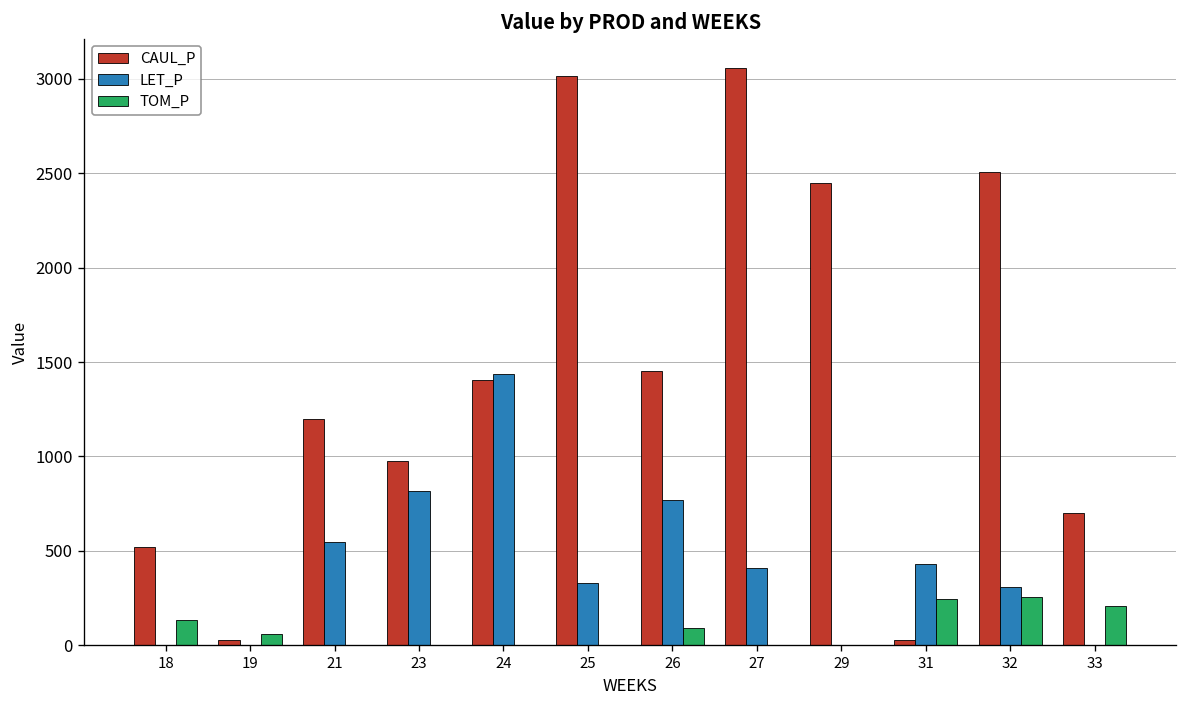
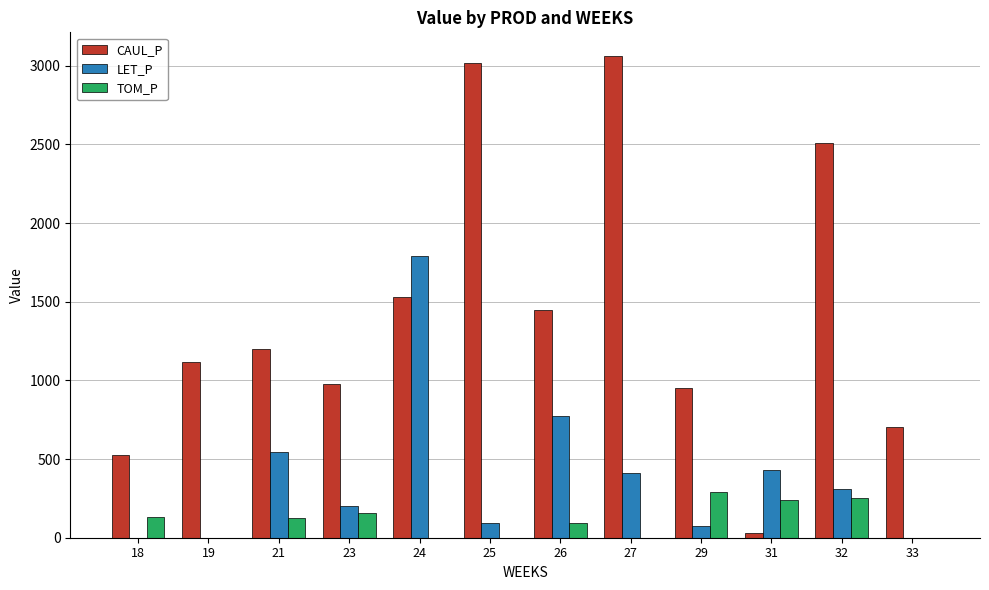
CAUL_P, 19: 30 -> 1120
TOM_P, 19: 60 -> 0
TOM_P, 21: 0 -> 120
LET_P, 23: 820 -> 200
TOM_P, 23: 0 -> 160
CAUL_P, 24: 1410 -> 1530
LET_P, 24: 1440 -> 1790
LET_P, 25: 330 -> 90
CAUL_P, 29: 2450 -> 950
LET_P, 29: 0 -> 80
TOM_P, 29: 0 -> 290
TOM_P, 33: 210 -> 0
